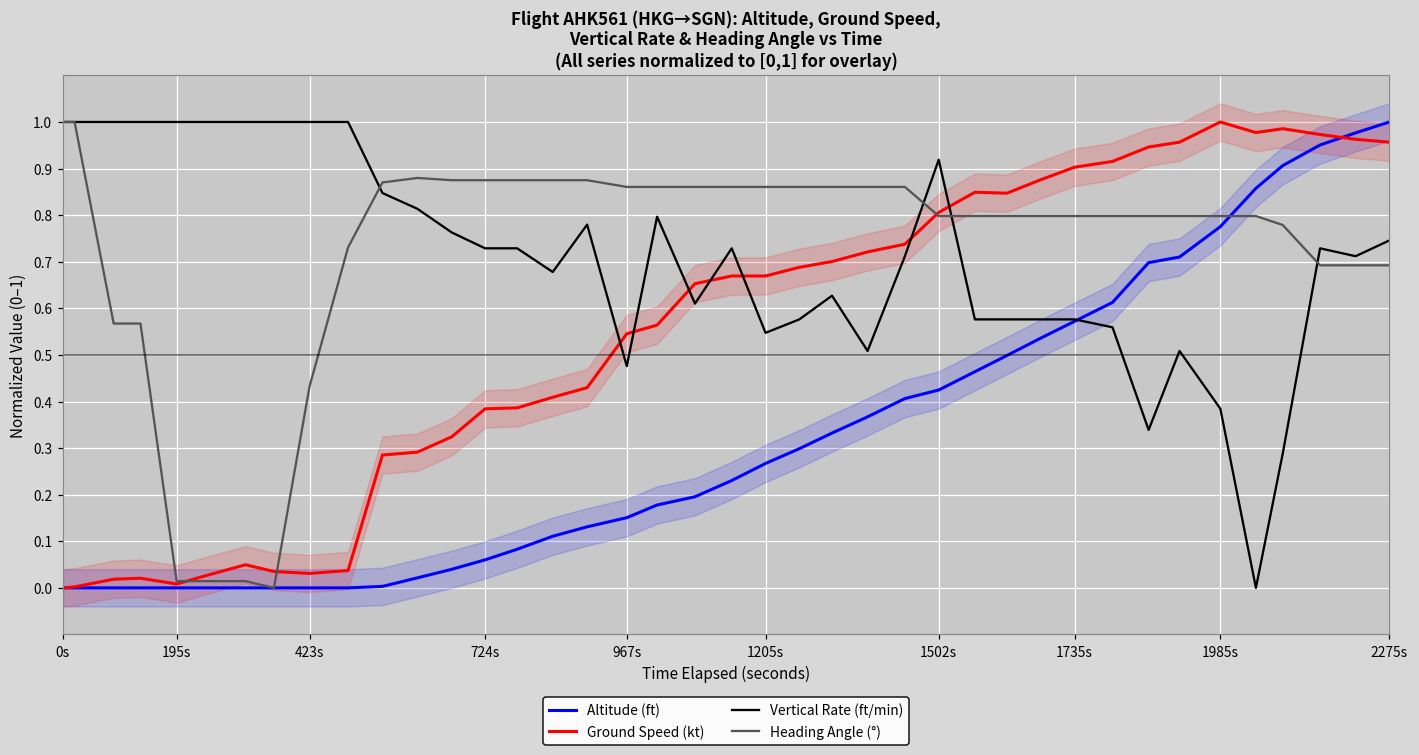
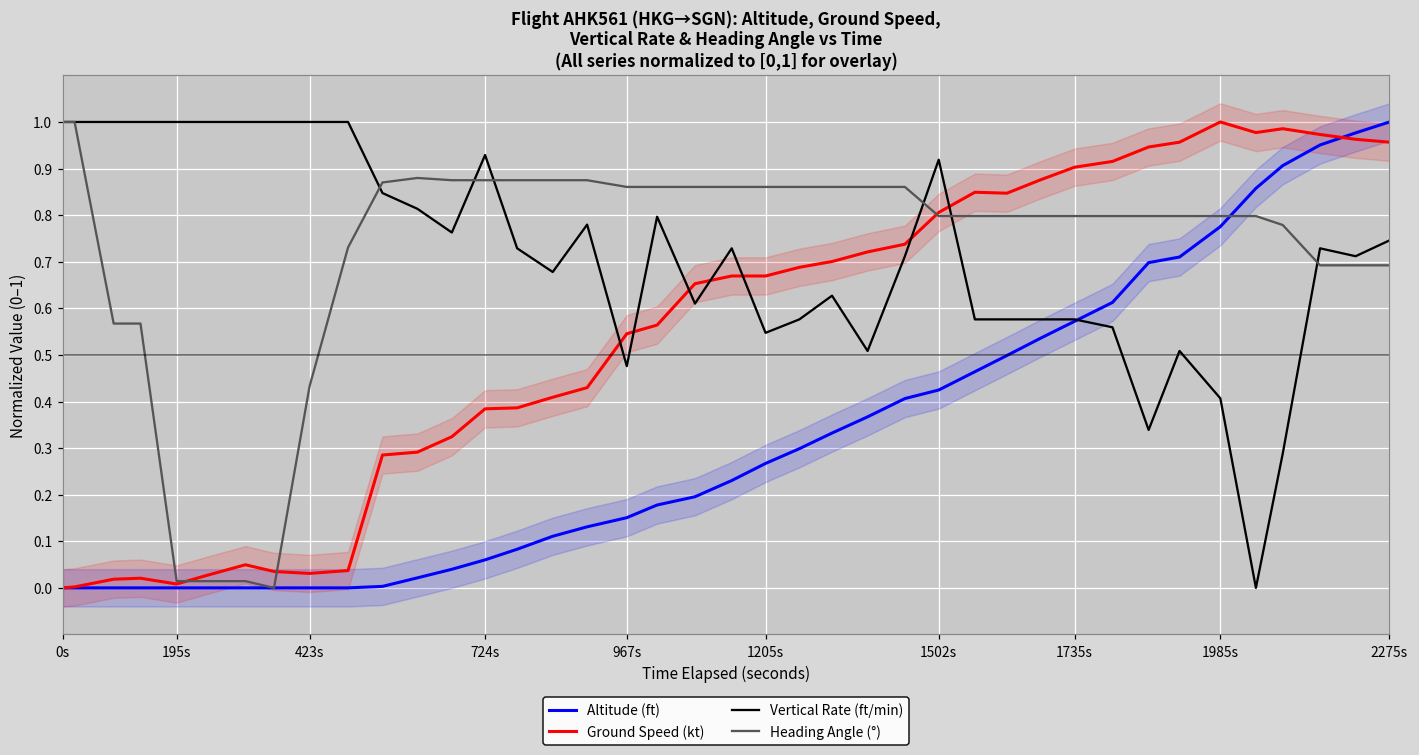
Vertical Rate (ft/min), 724s: 0.73 -> 0.93
Vertical Rate (ft/min), 1985s: 0.38 -> 0.41
